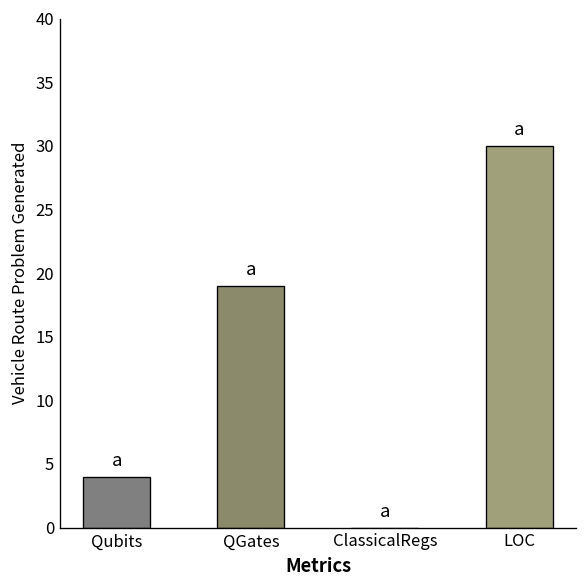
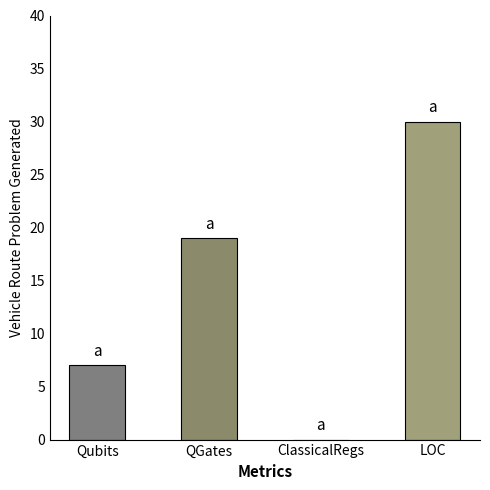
Qubits: 4 -> 7
